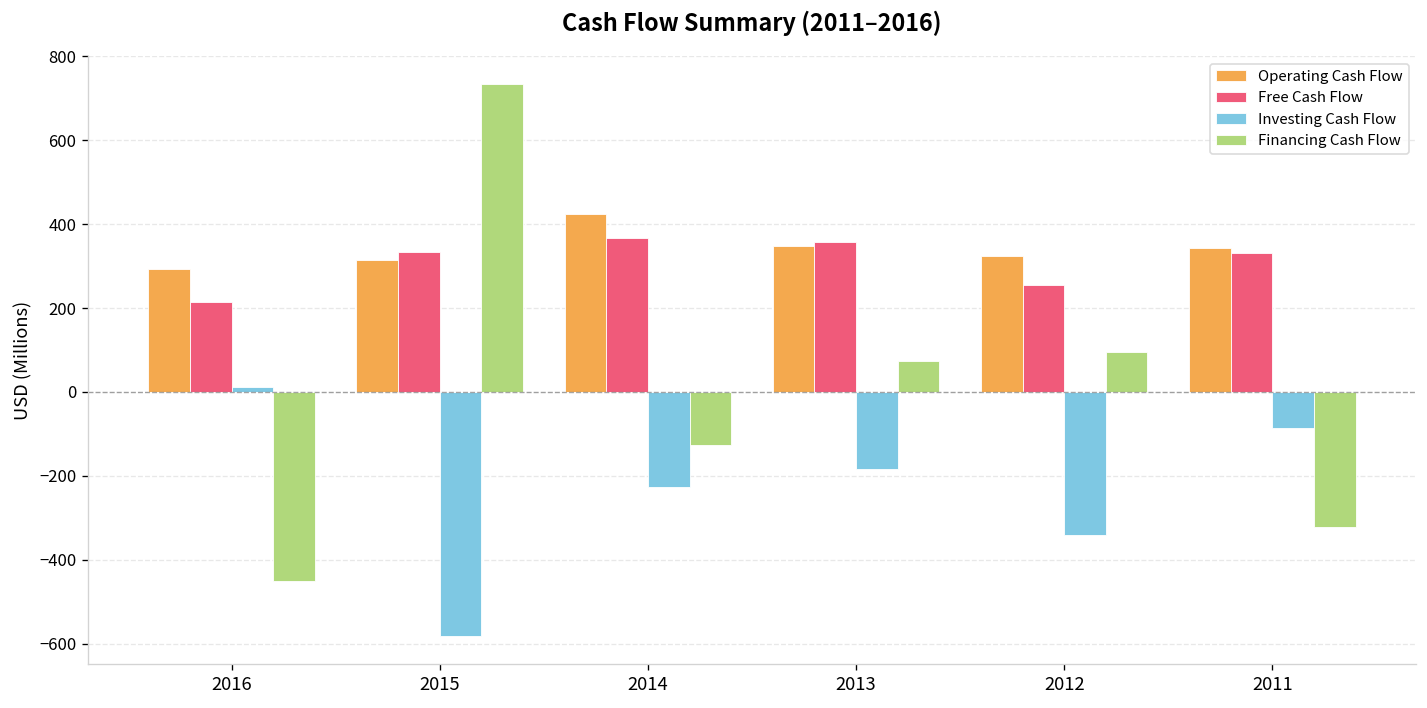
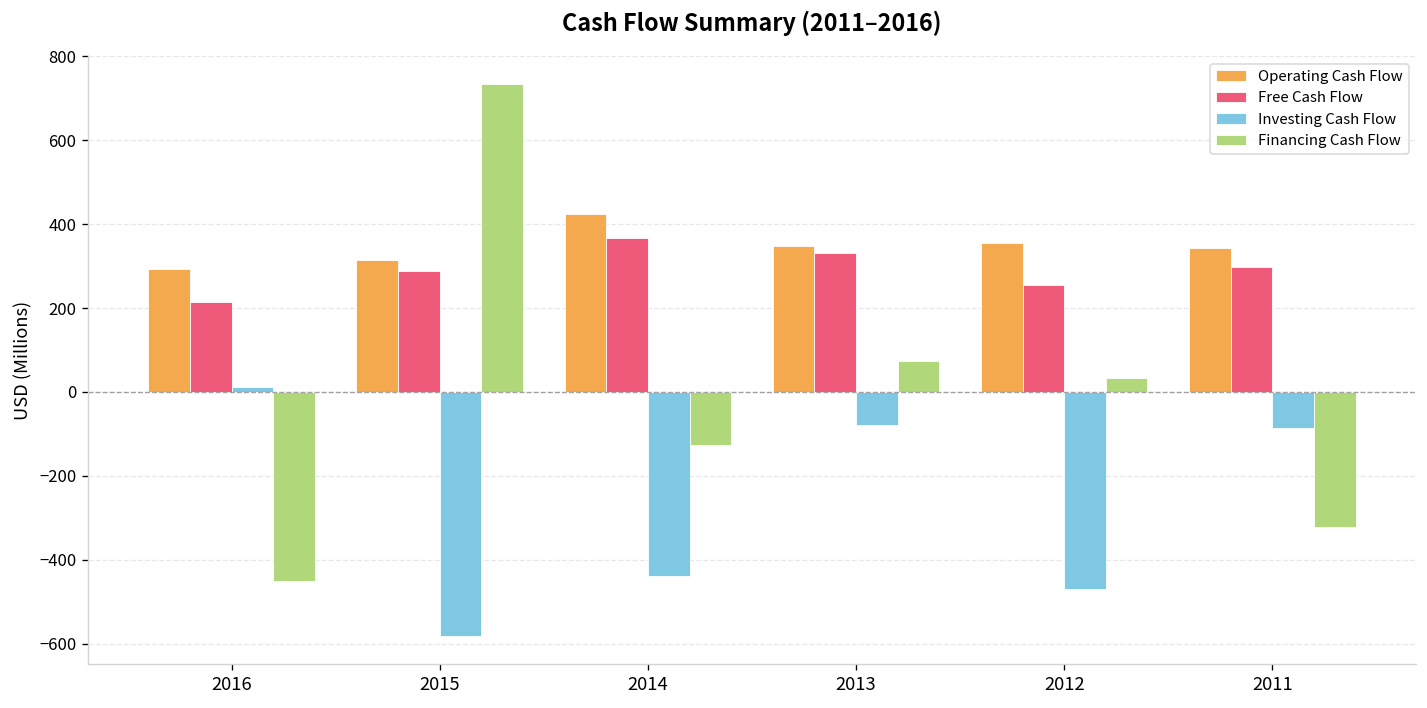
Free Cash Flow, 2015: 330 -> 290
Investing Cash Flow, 2014: -230 -> -440
Free Cash Flow, 2013: 360 -> 330
Investing Cash Flow, 2013: -180 -> -80
Operating Cash Flow, 2012: 320 -> 350
Investing Cash Flow, 2012: -340 -> -470
Financing Cash Flow, 2012: 100 -> 30
Free Cash Flow, 2011: 330 -> 300
